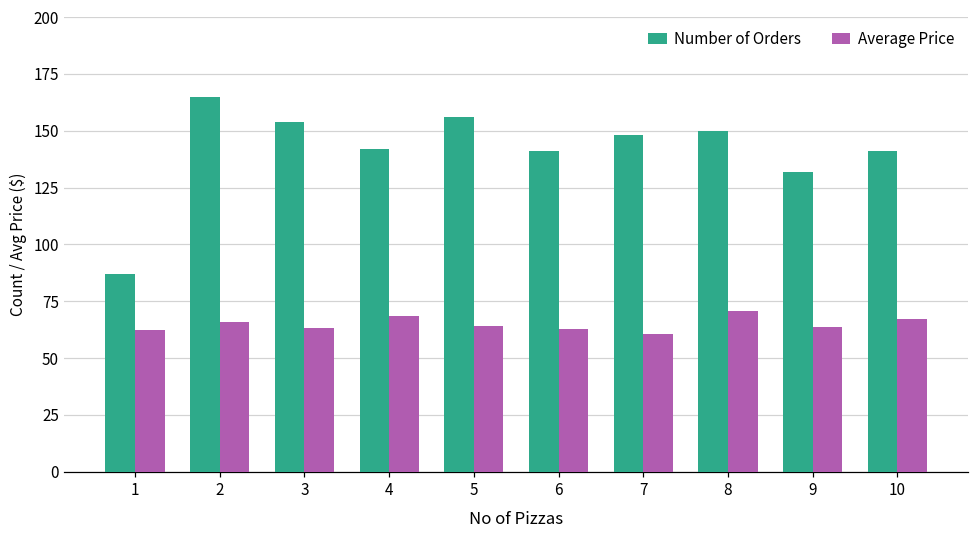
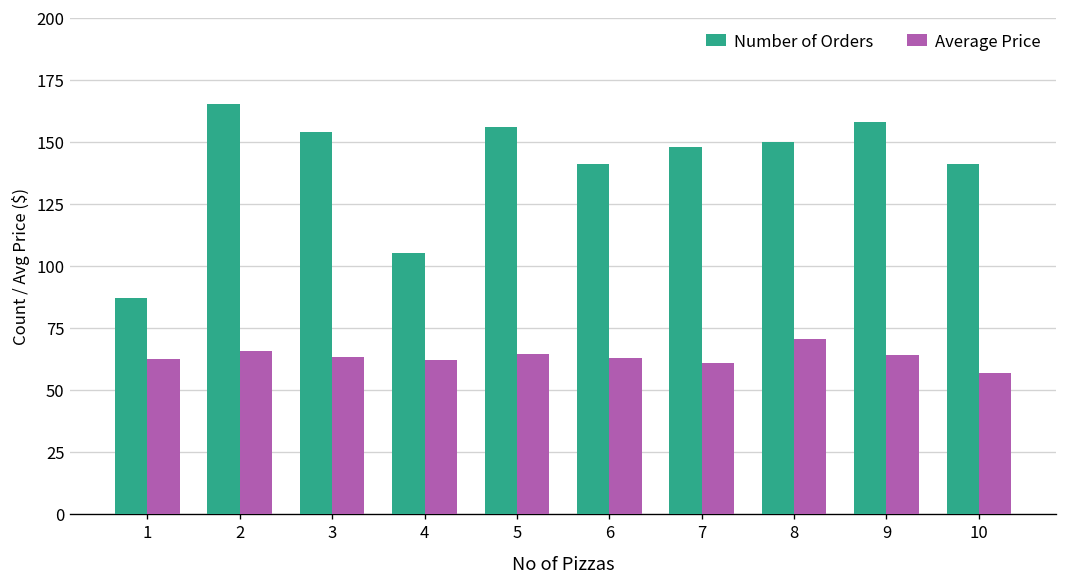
Number of Orders, 4: 142 -> 105
Average Price, 4: 69 -> 62
Number of Orders, 9: 132 -> 158
Average Price, 10: 67 -> 57
